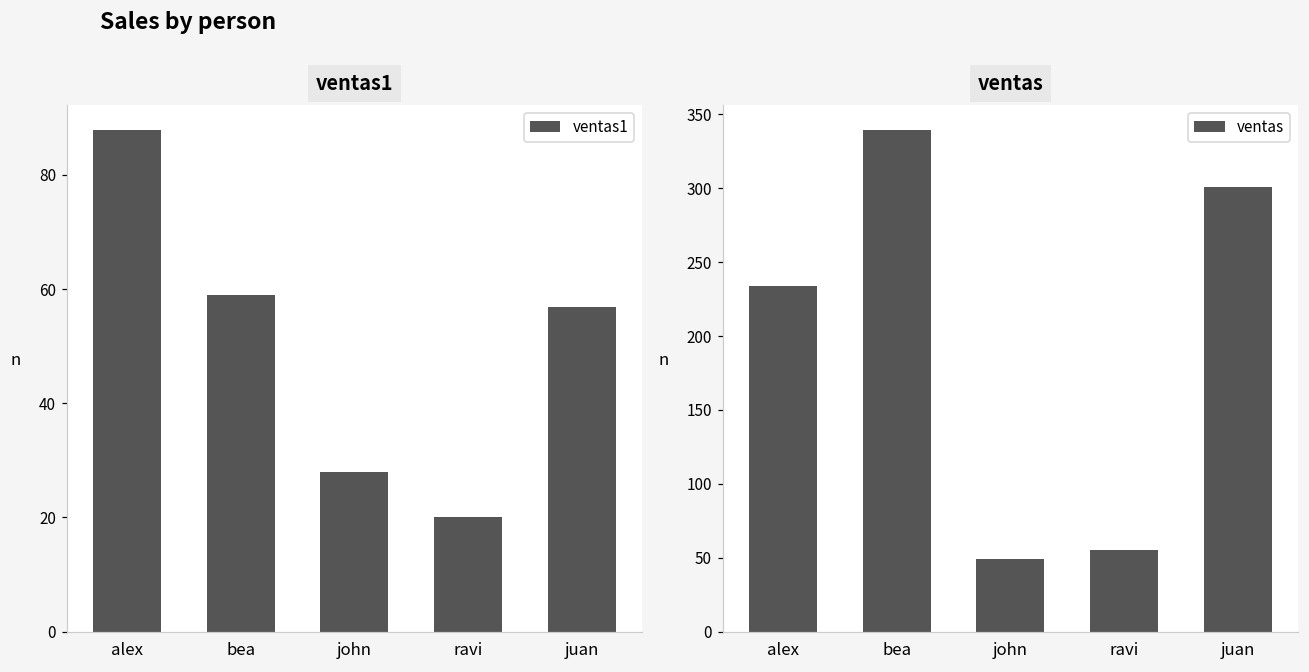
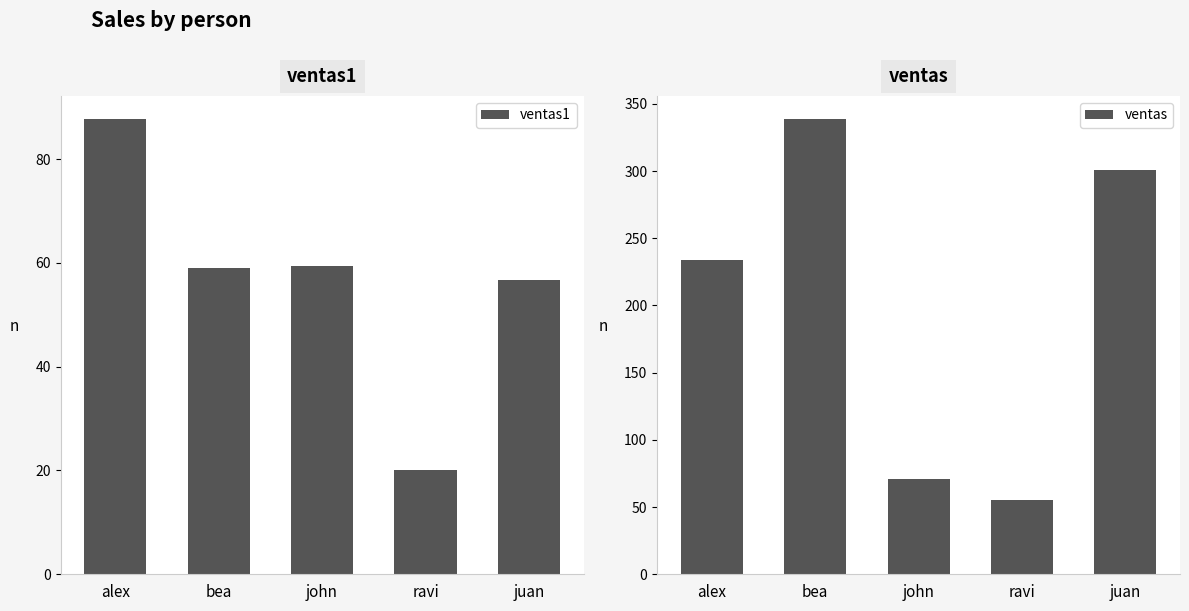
ventas1, john: 28 -> 59
ventas, john: 49 -> 71
